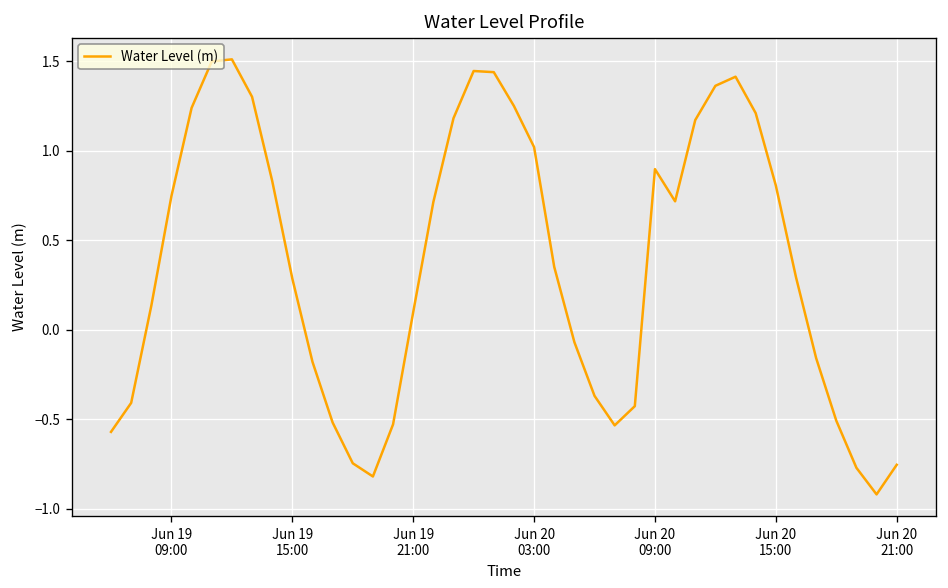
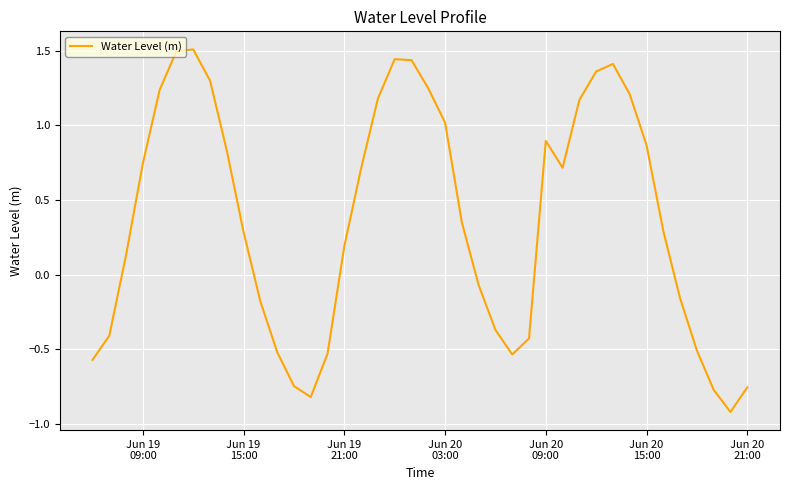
Jun 19 21:00: 0.10 -> 0.19
Jun 20 15:00: 0.81 -> 0.87
